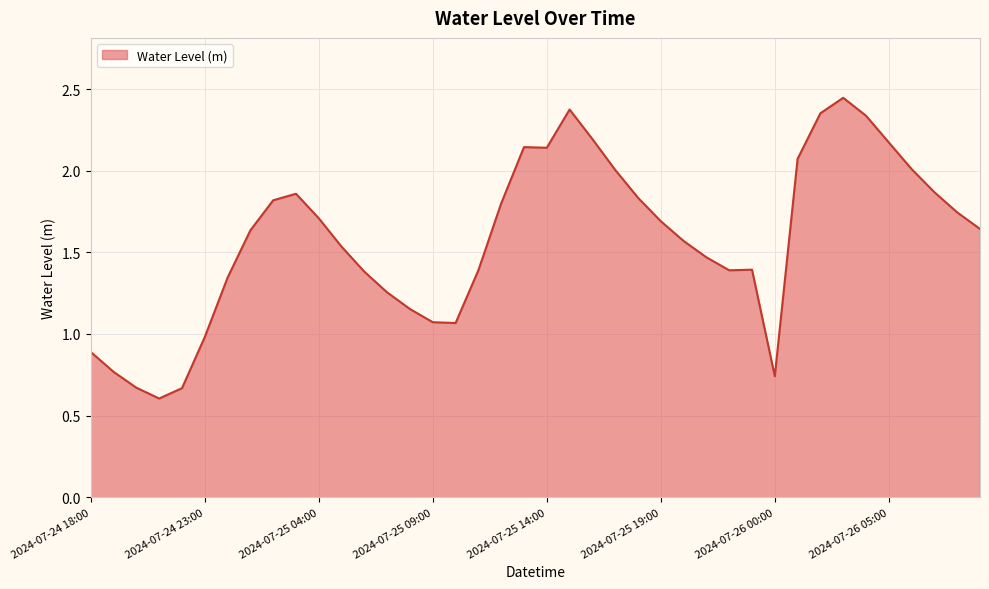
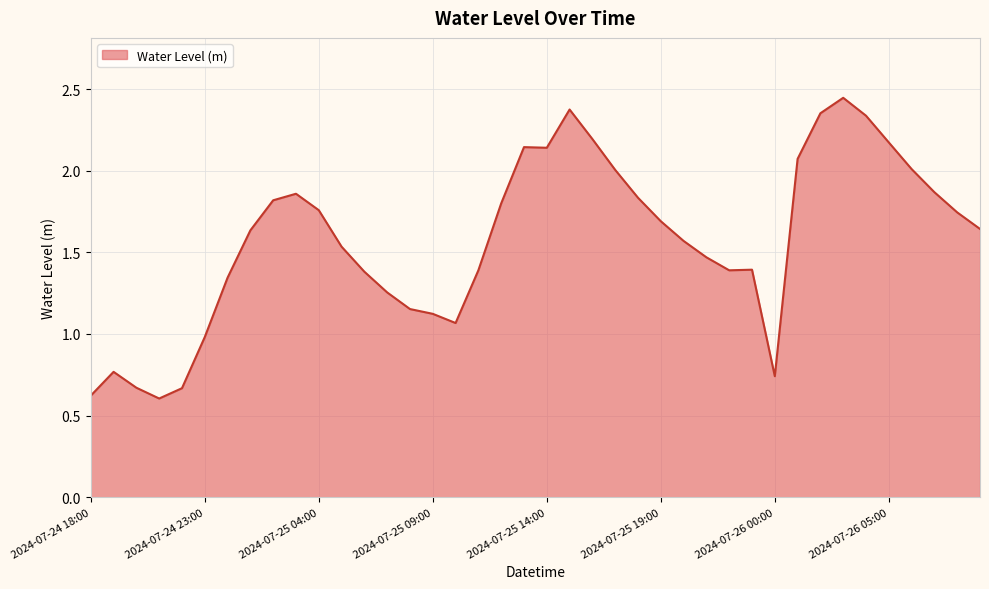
2024-07-24 18:00: 0.89 -> 0.62
2024-07-25 04:00: 1.71 -> 1.76
2024-07-25 09:00: 1.07 -> 1.12
